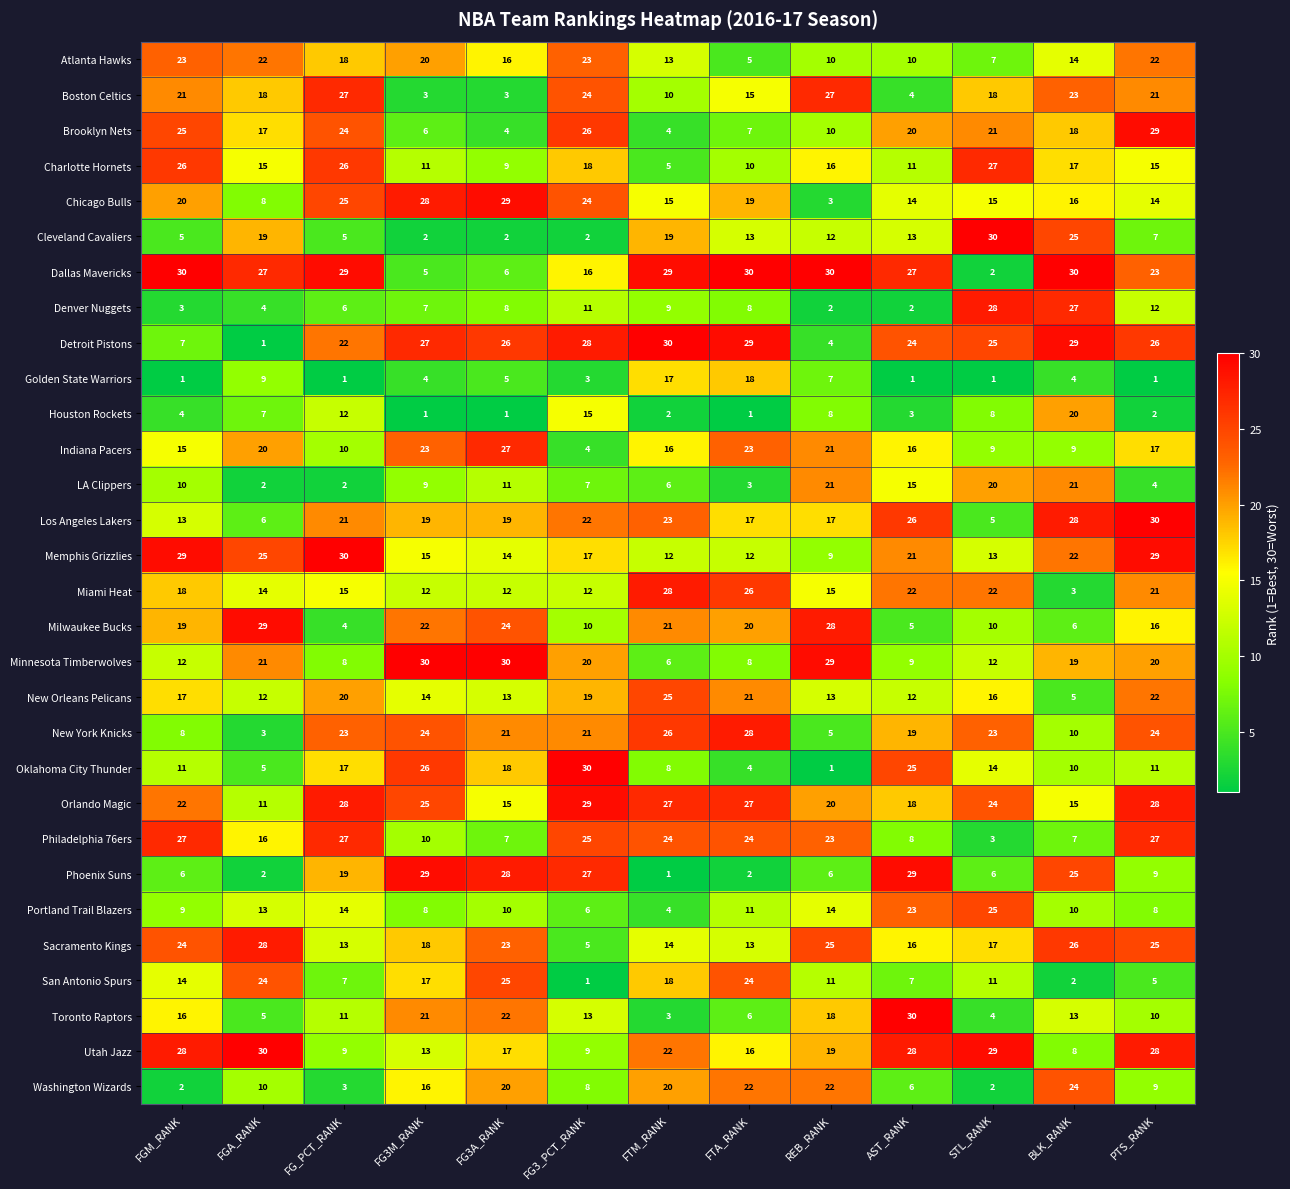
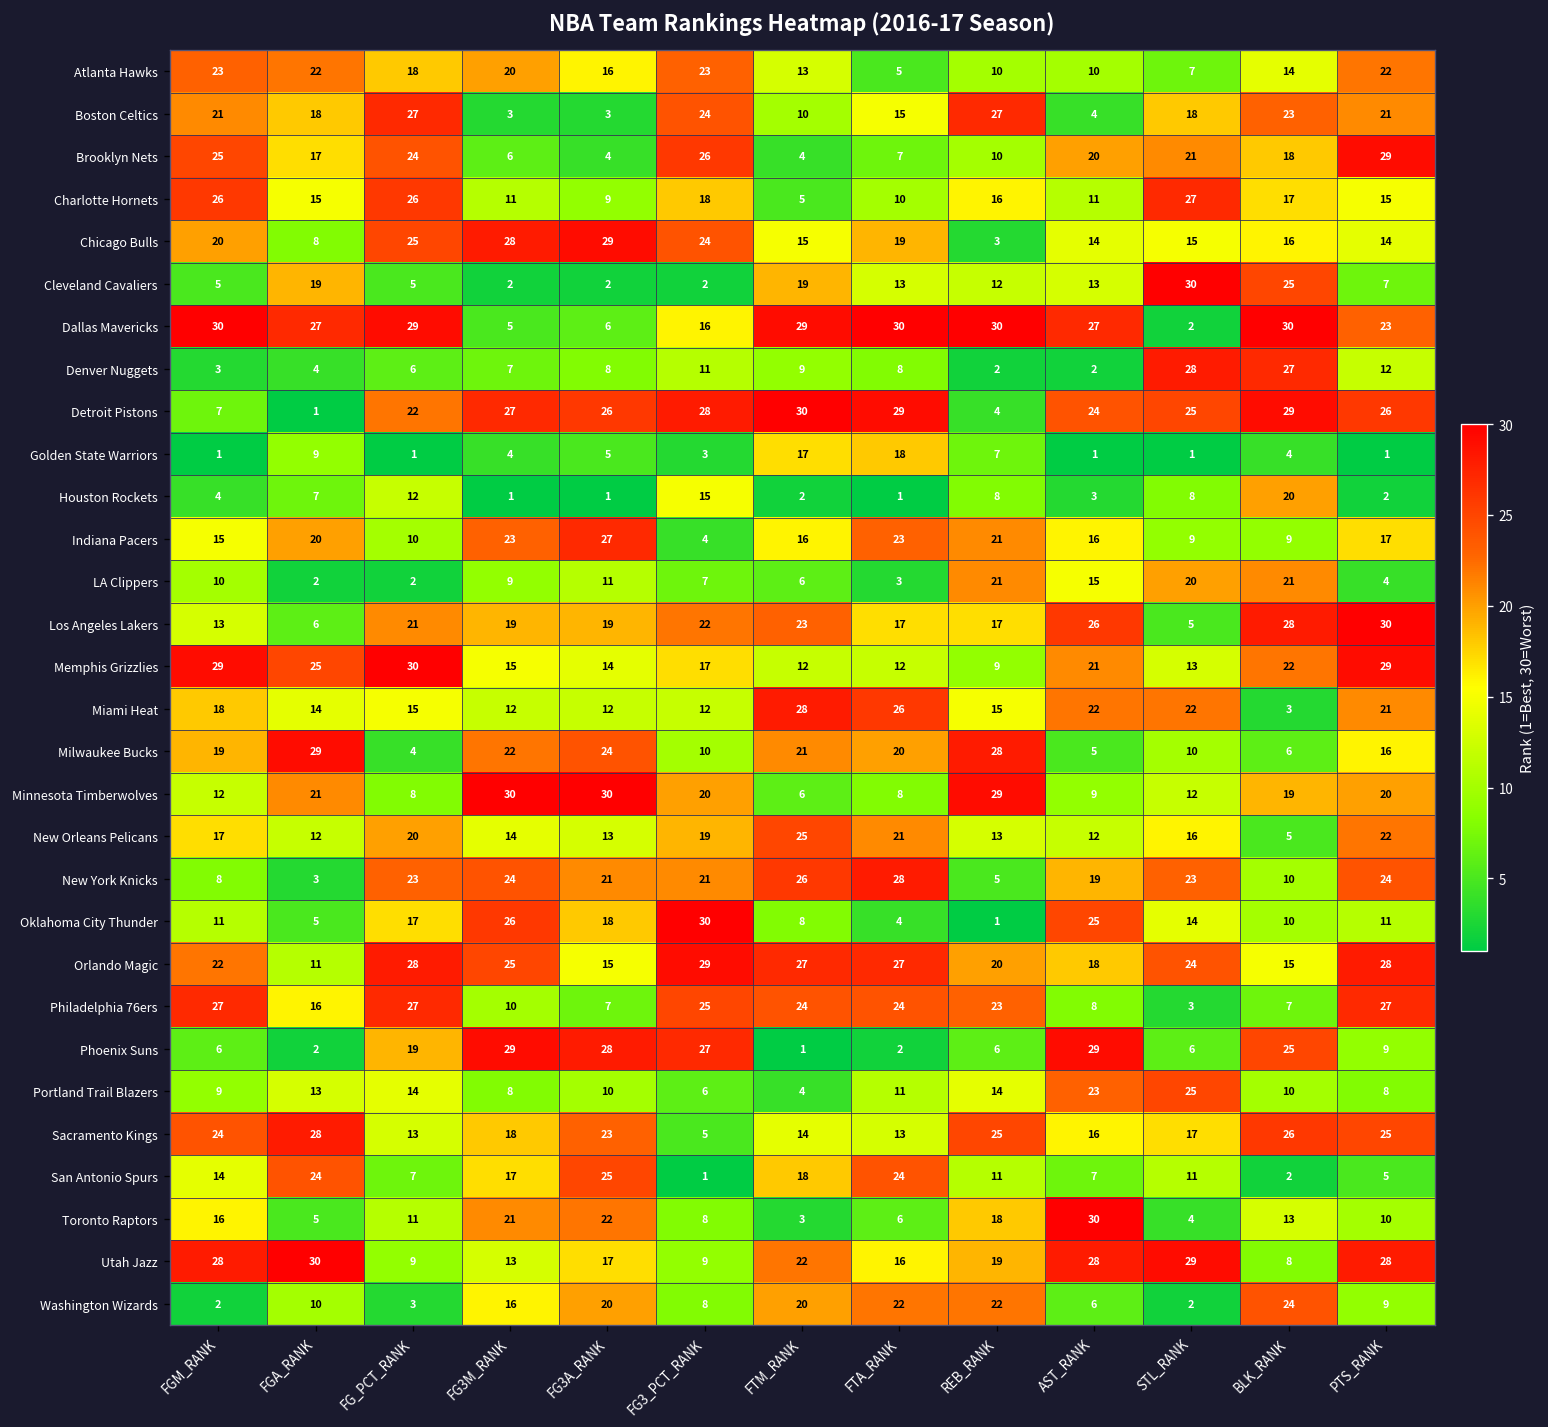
Toronto Raptors, FG3_PCT_RANK: 13 -> 8
